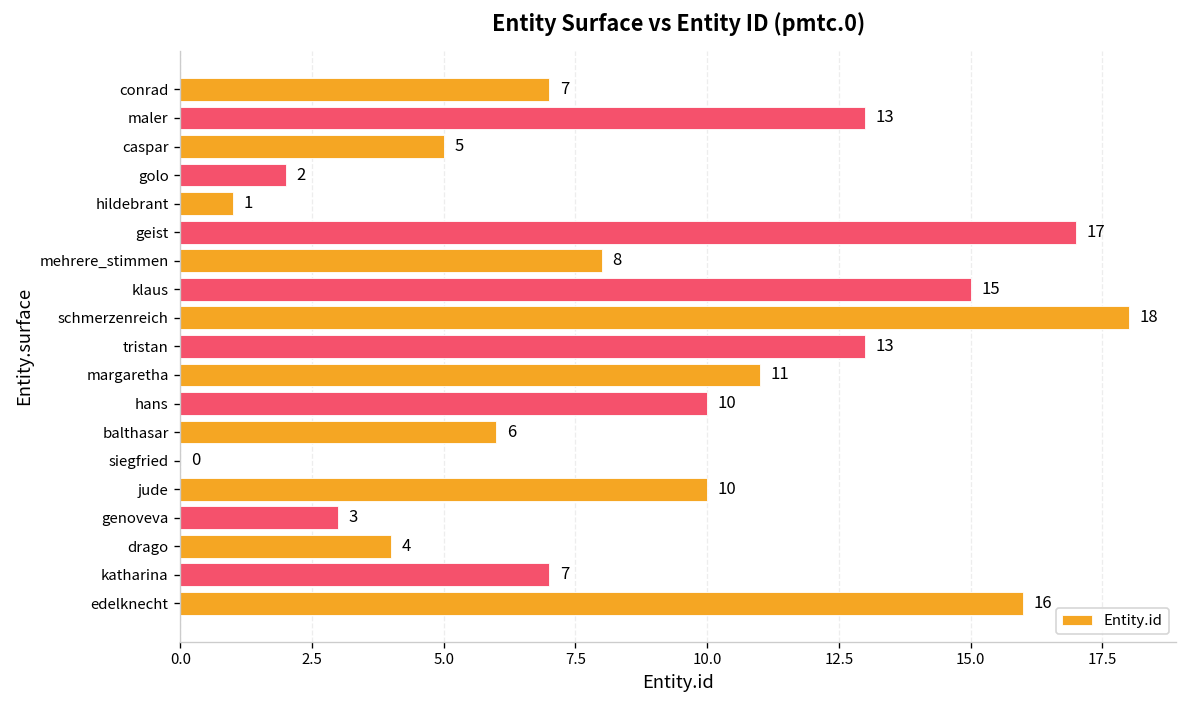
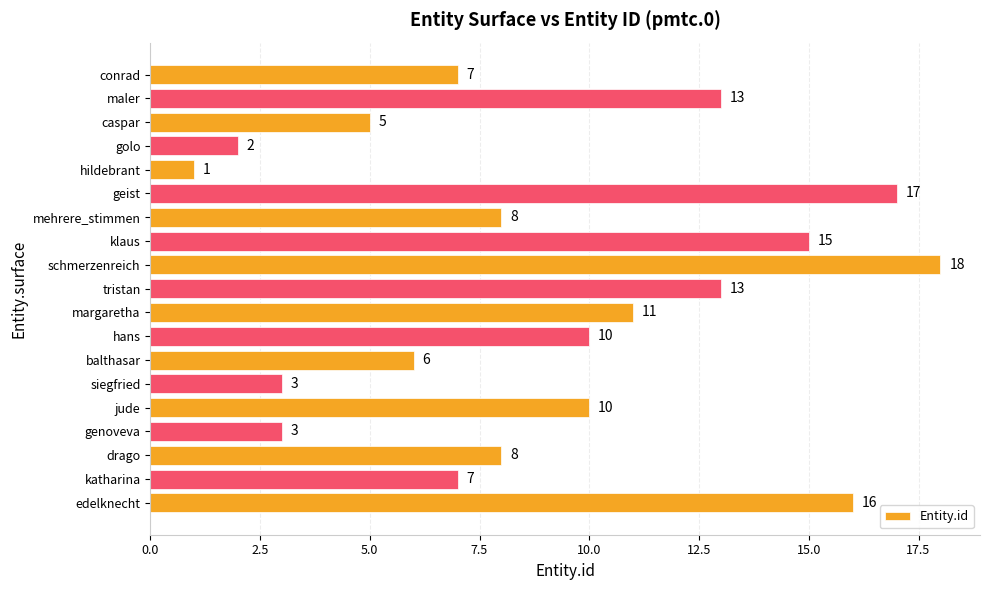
siegfried: 0 -> 3
drago: 4 -> 8
